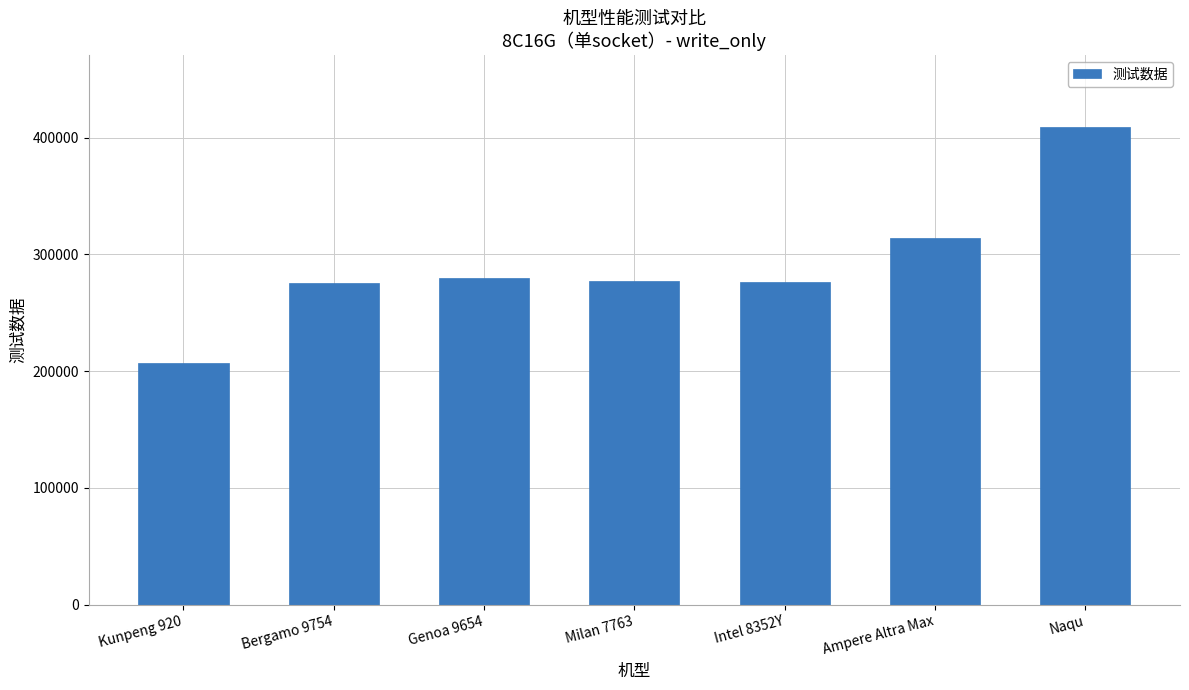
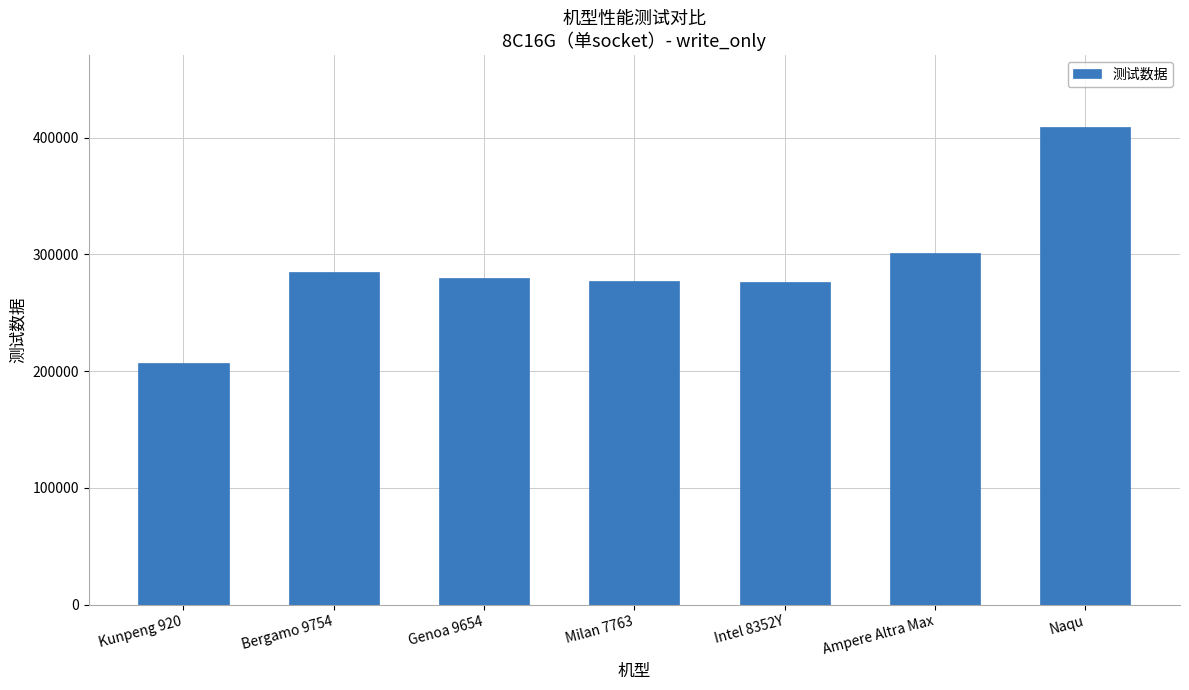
Bergamo 9754: 276000 -> 285000
Ampere Altra Max: 314000 -> 301000
